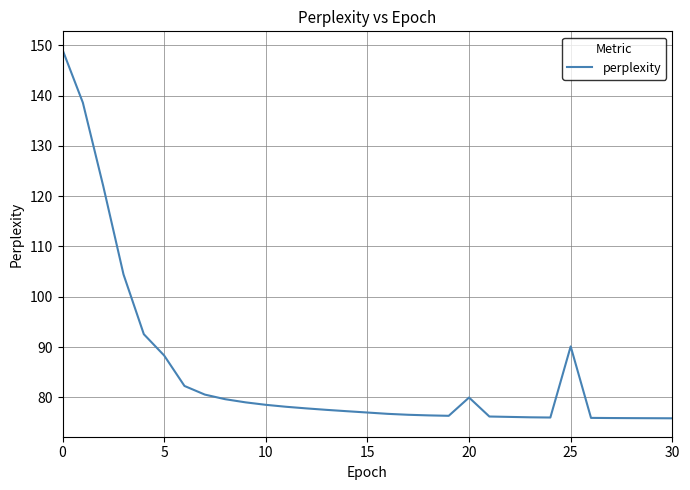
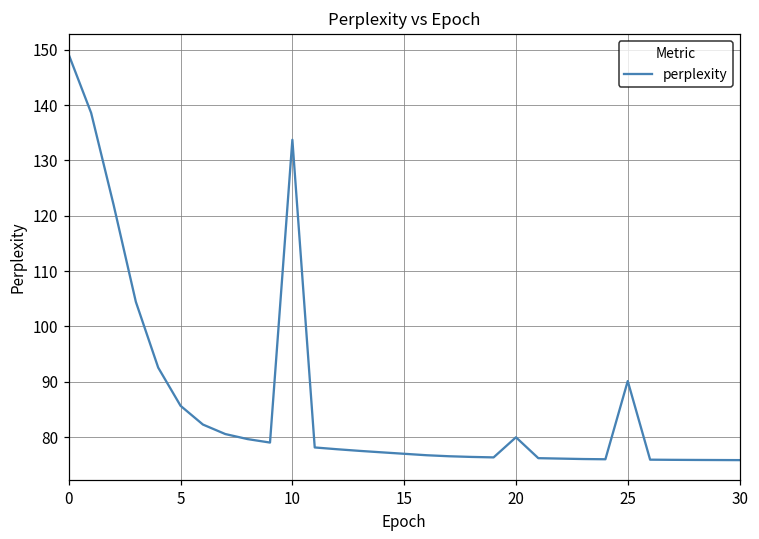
5: 88 -> 86
10: 79 -> 134
